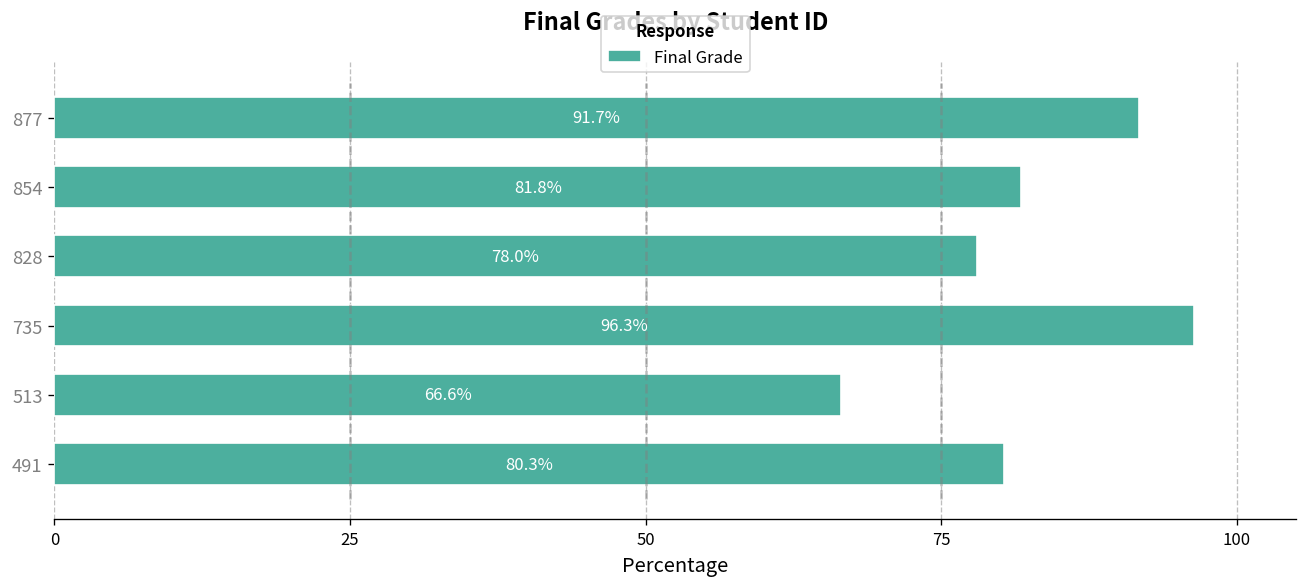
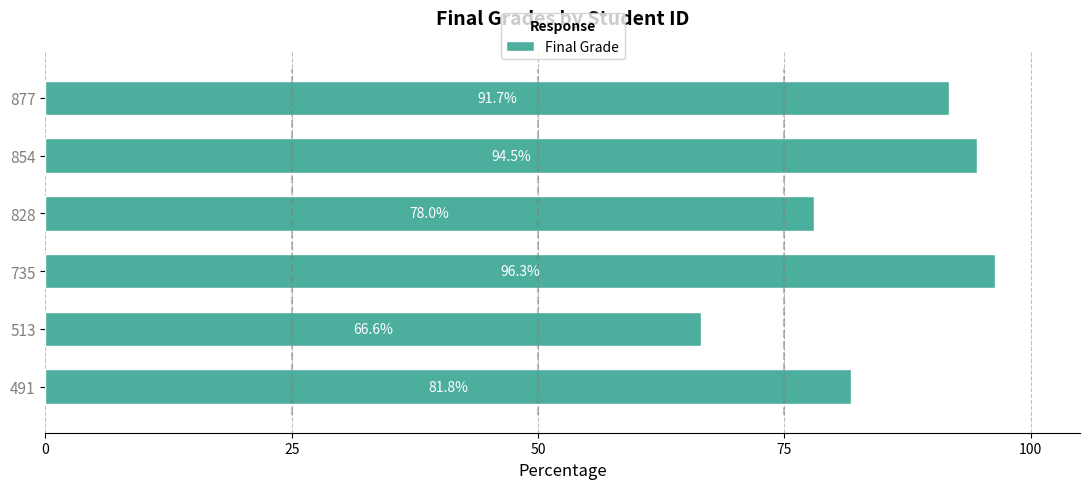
854: 81.8% -> 94.5%
491: 80.3% -> 81.8%
